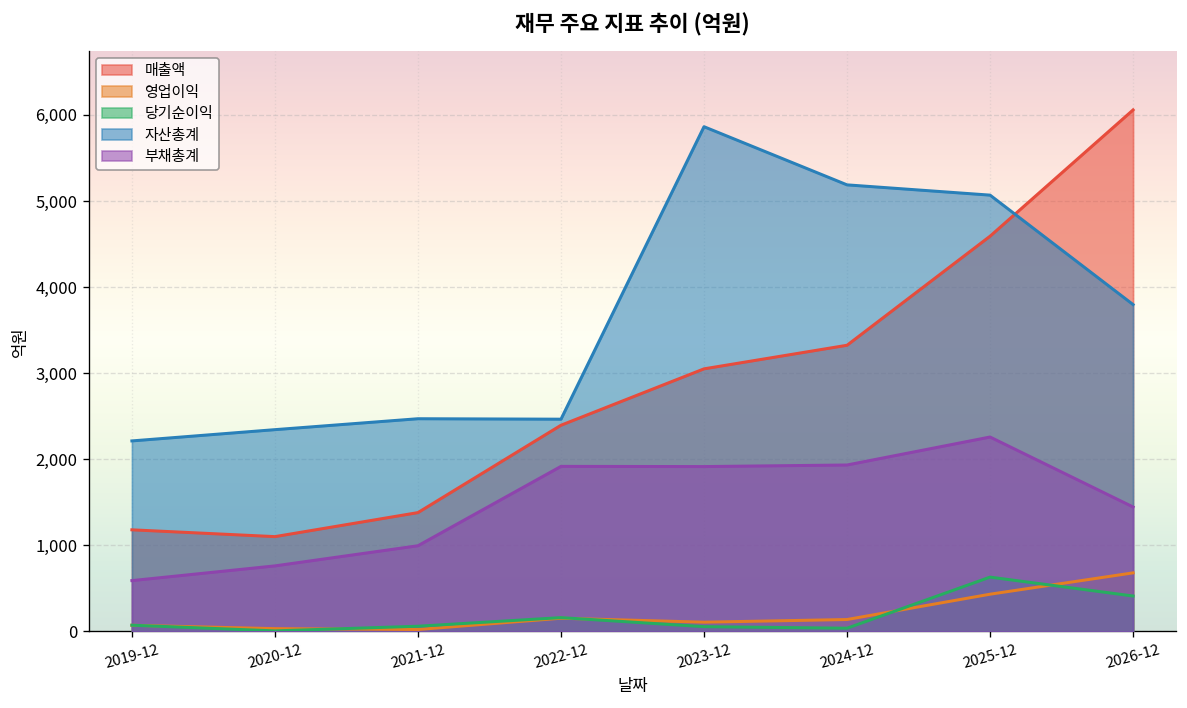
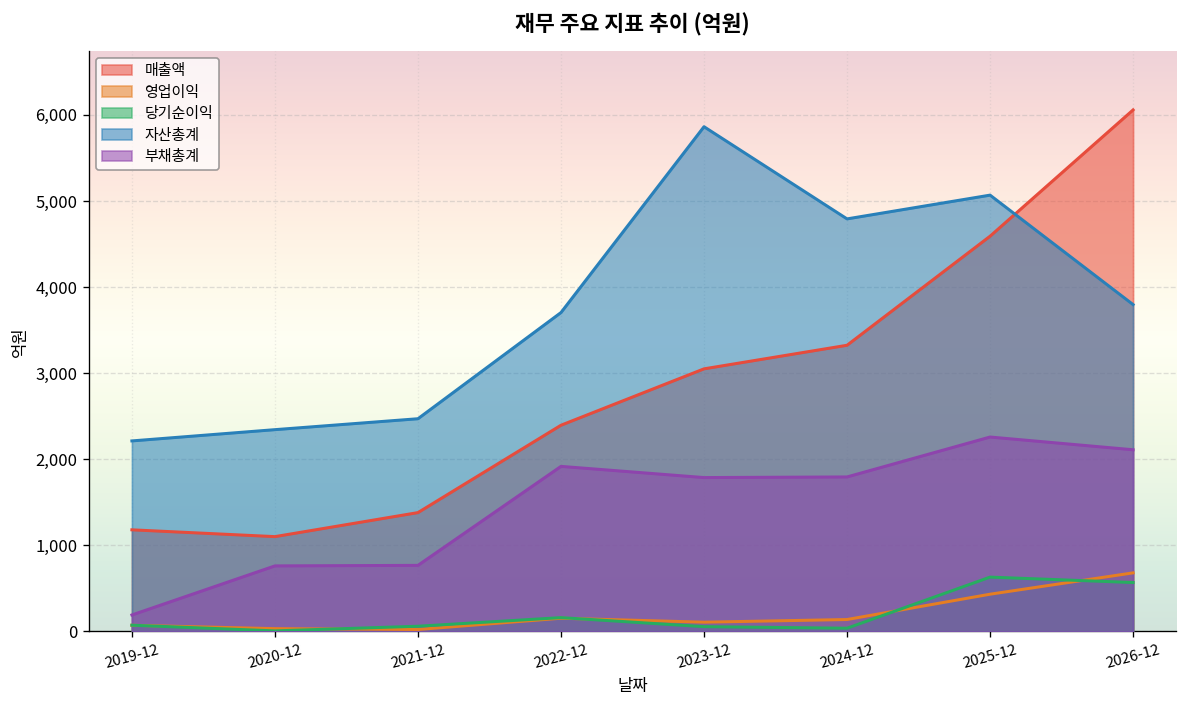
부채총계, 2019-12: 600 -> 200
부채총계, 2021-12: 1,000 -> 800
자산총계, 2022-12: 2,500 -> 3,700
부채총계, 2023-12: 1,900 -> 1,800
자산총계, 2024-12: 5,200 -> 4,800
부채총계, 2024-12: 1,900 -> 1,800
당기순이익, 2026-12: 400 -> 600
부채총계, 2026-12: 1,400 -> 2,100
